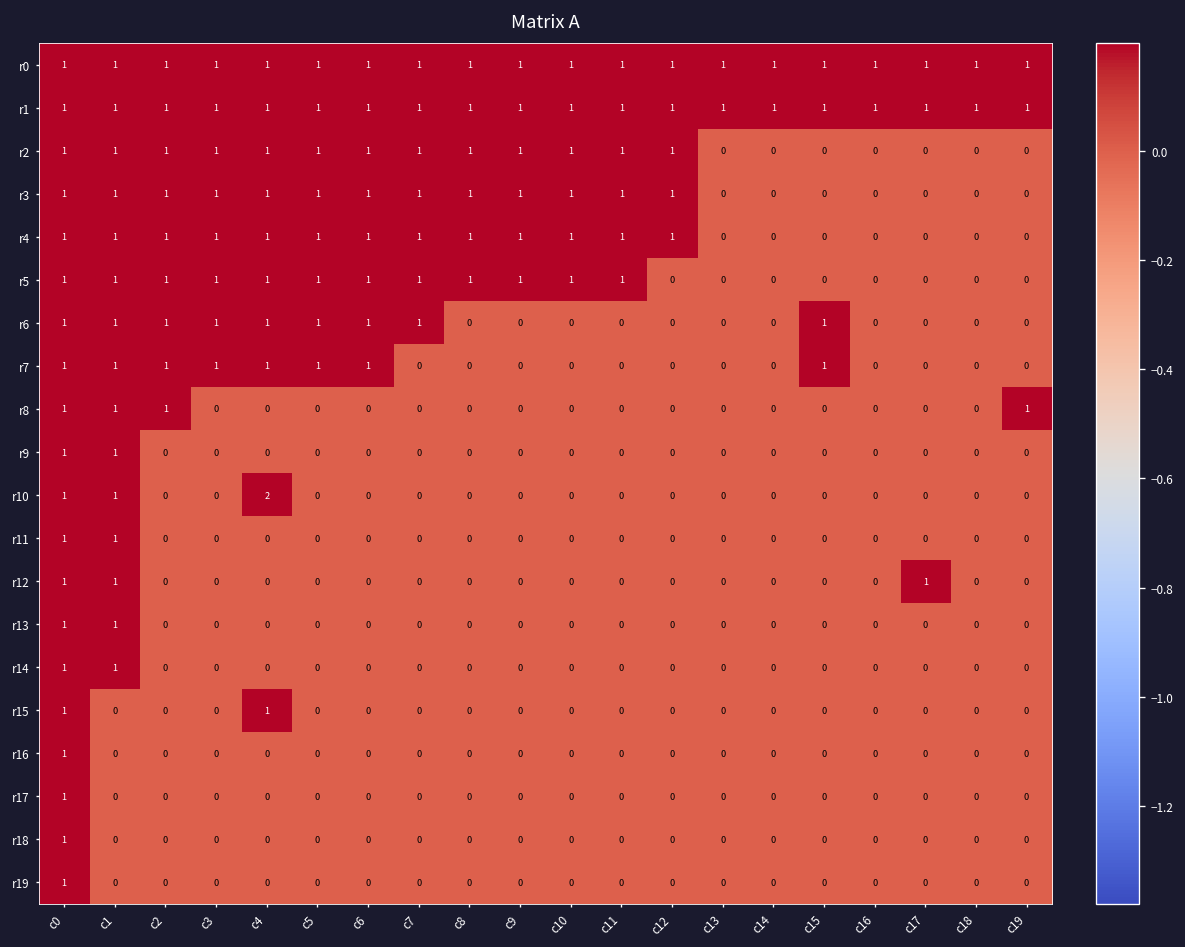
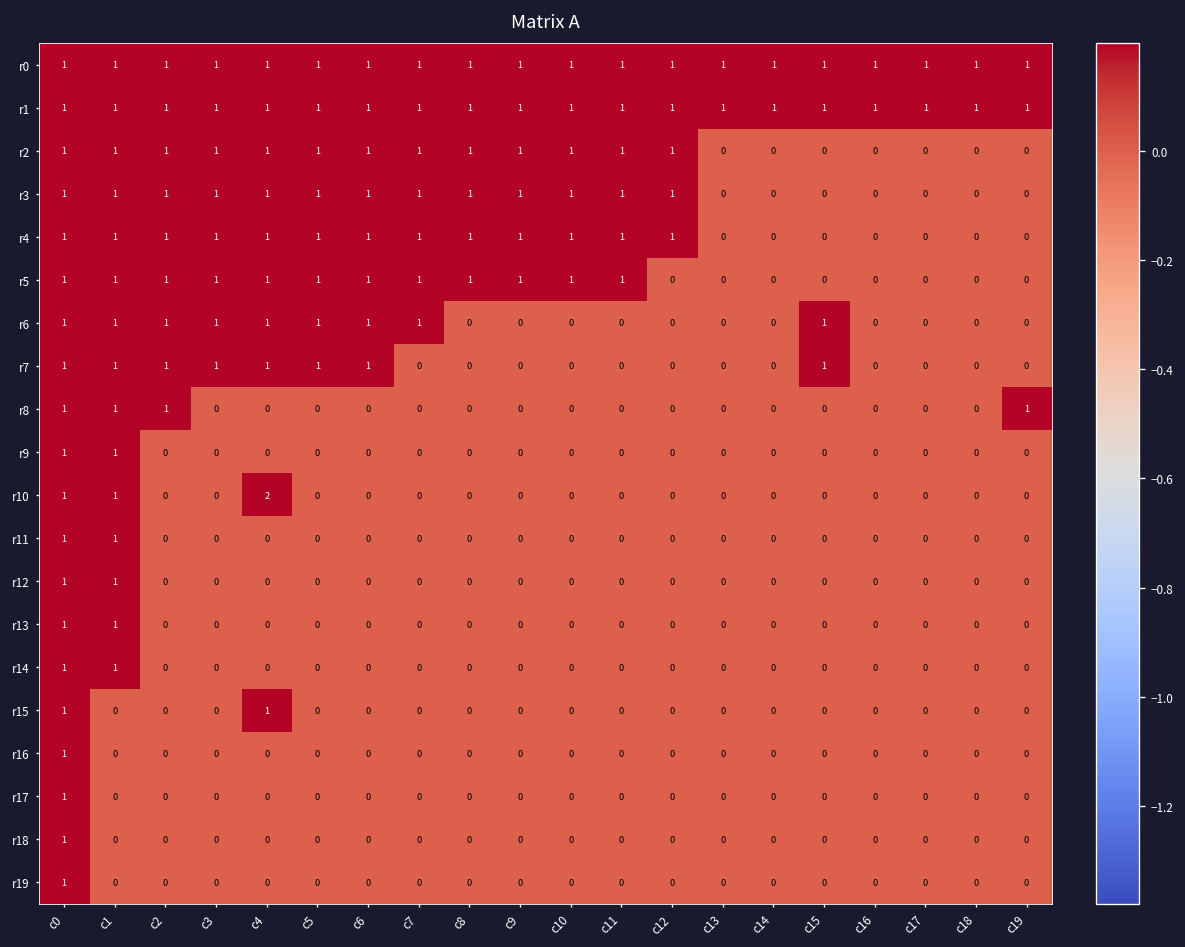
r12, c17: 1 -> 0
